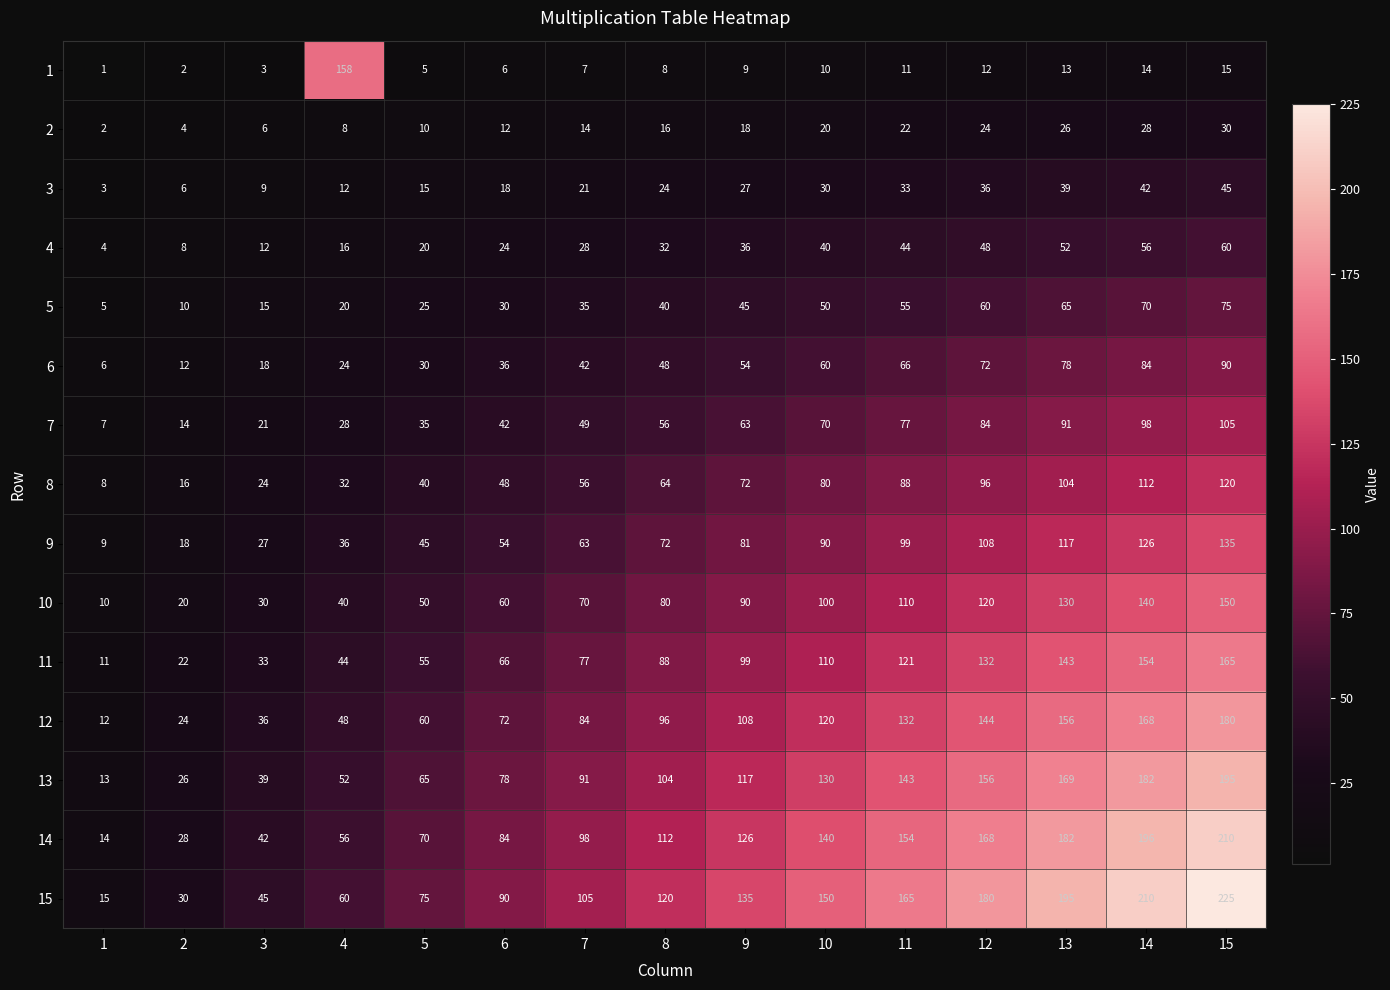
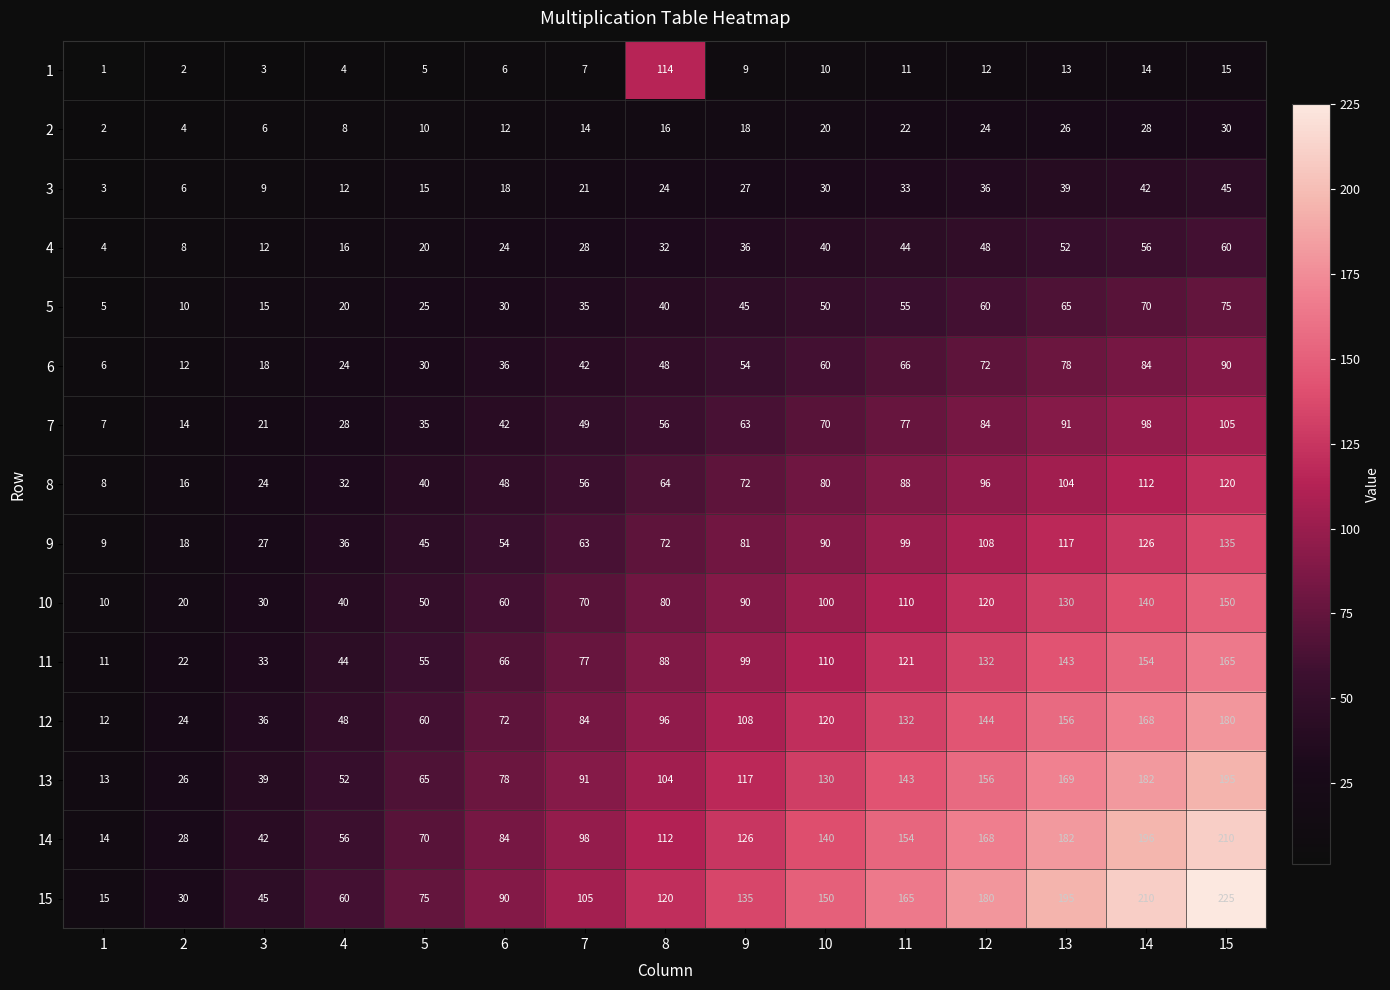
1, 4: 158 -> 4
1, 8: 8 -> 114
